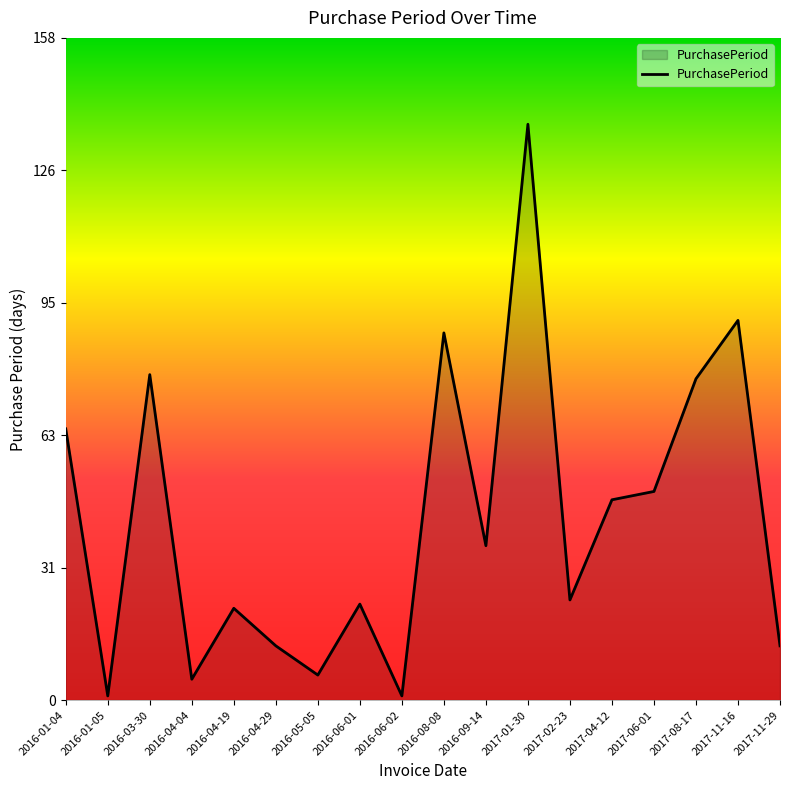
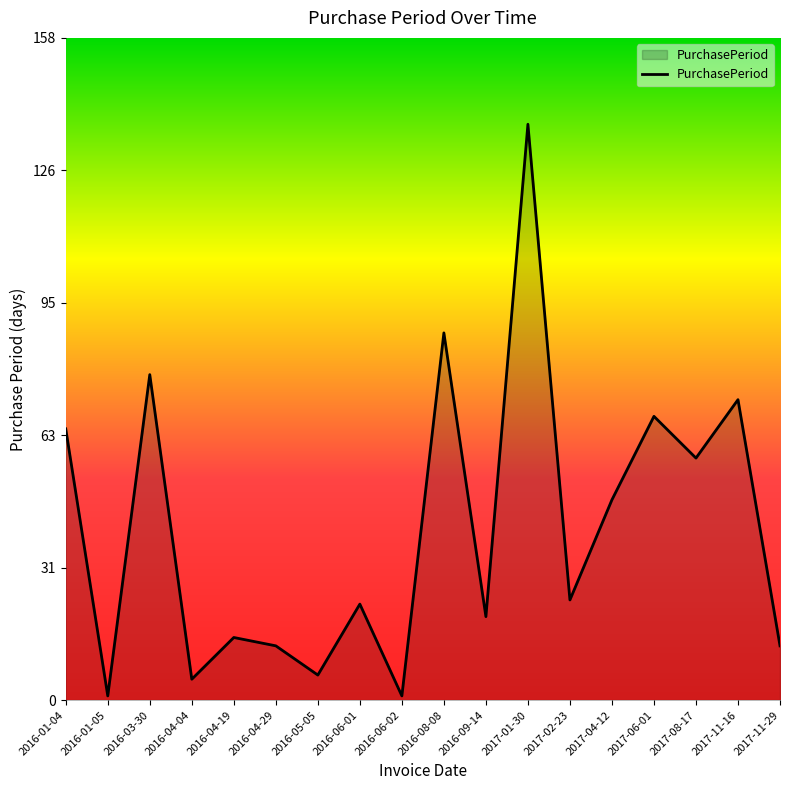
2016-04-19: 22 -> 15
2016-09-14: 37 -> 20
2017-06-01: 50 -> 68
2017-08-17: 77 -> 58
2017-11-16: 91 -> 72
